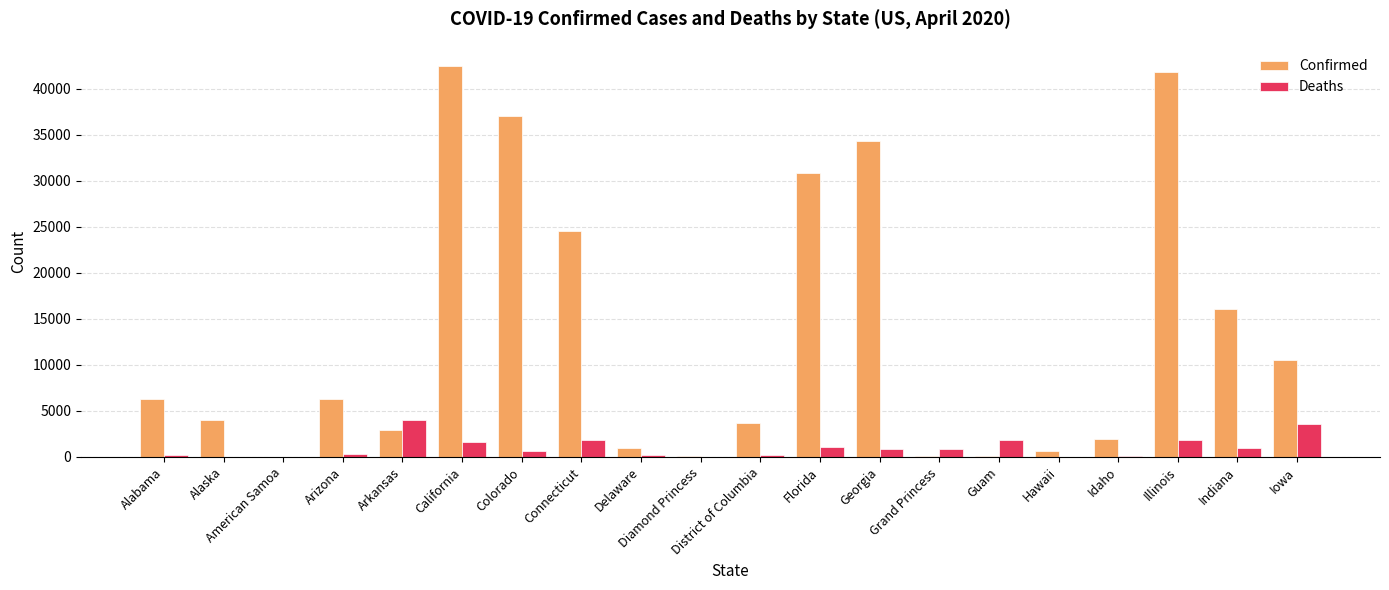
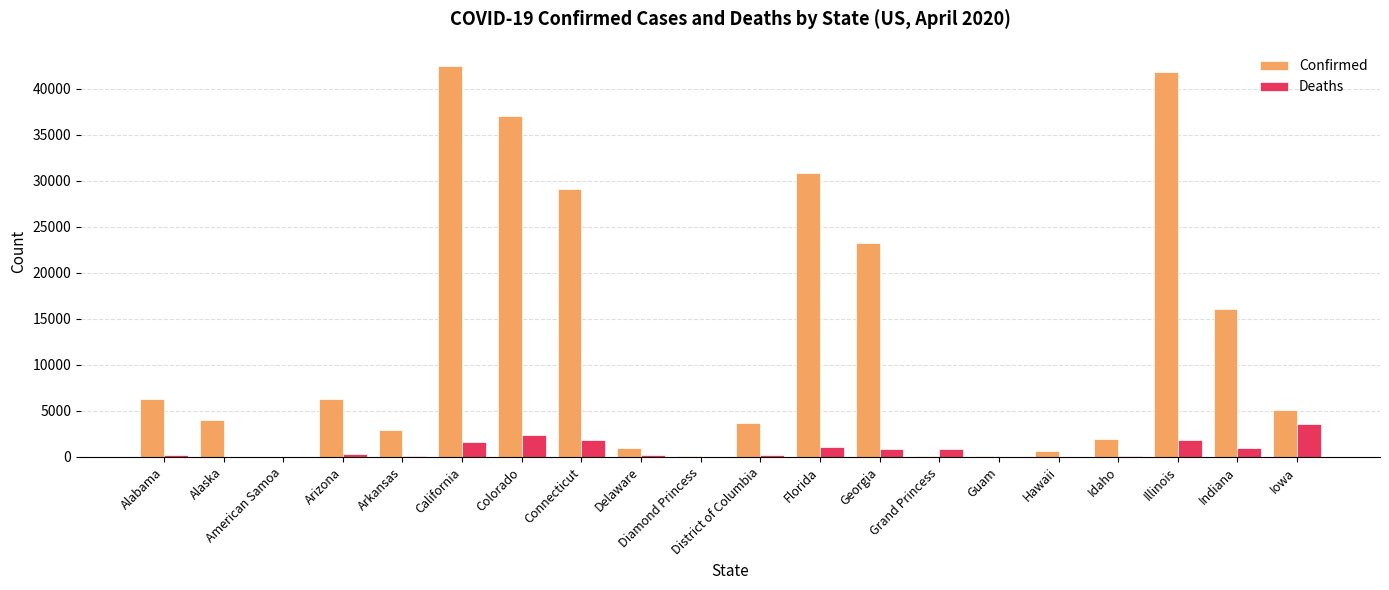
Deaths, Arkansas: 4000 -> 0
Deaths, Colorado: 1000 -> 2000
Confirmed, Connecticut: 25000 -> 29000
Confirmed, Georgia: 34000 -> 23000
Deaths, Guam: 2000 -> 0
Confirmed, Iowa: 11000 -> 5000
